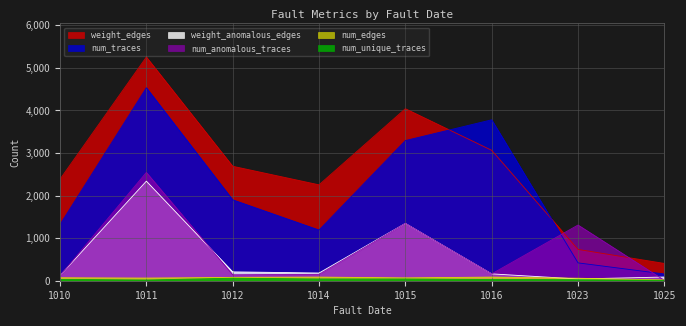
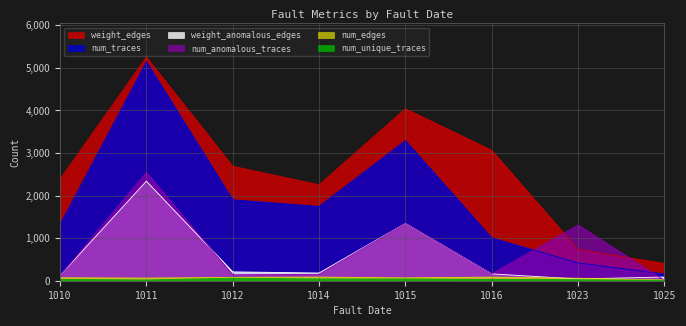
num_traces, 1011: 4,500 -> 5,100
num_traces, 1014: 1,200 -> 1,700
num_traces, 1016: 3,800 -> 1,000
